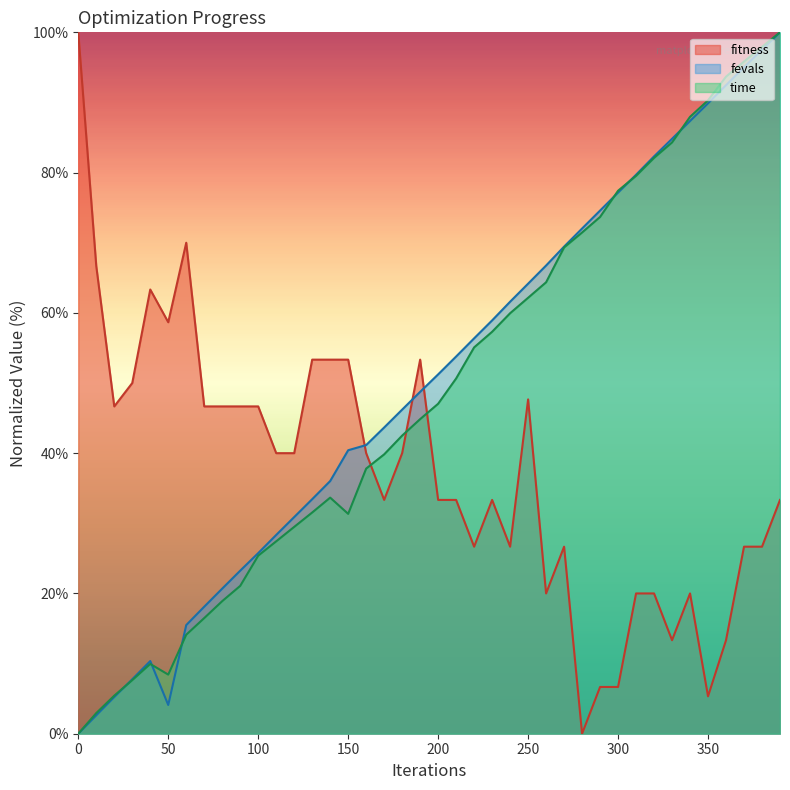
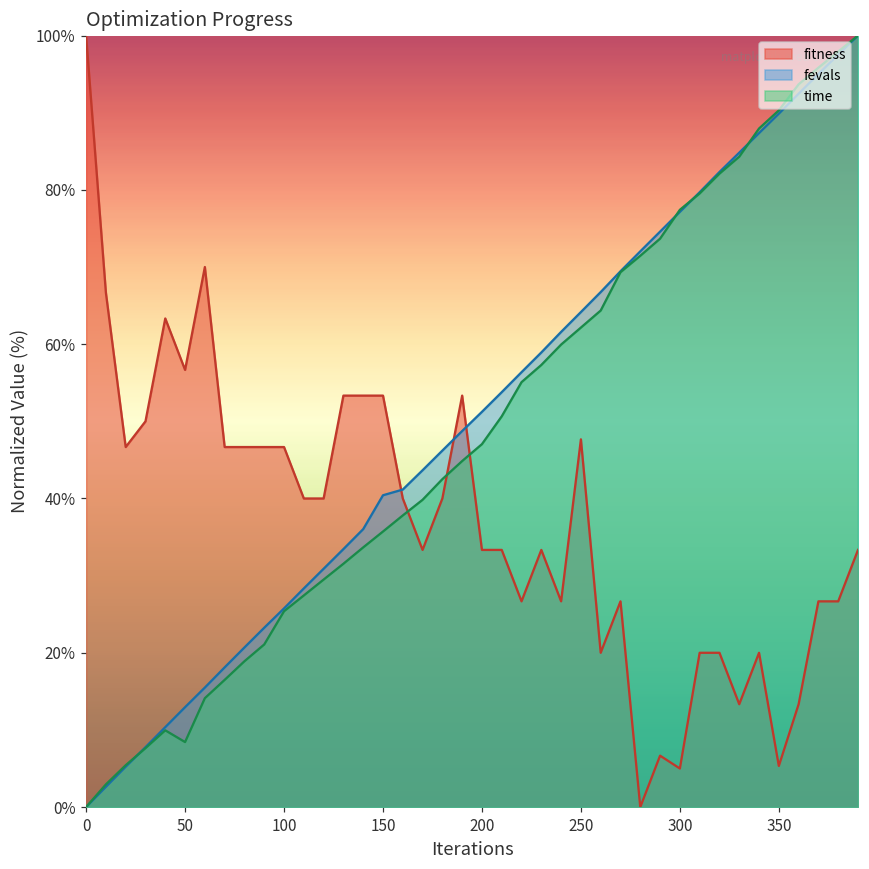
fitness, 50: 59% -> 57%
fevals, 50: 4% -> 13%
time, 150: 31% -> 36%
fitness, 300: 7% -> 5%
